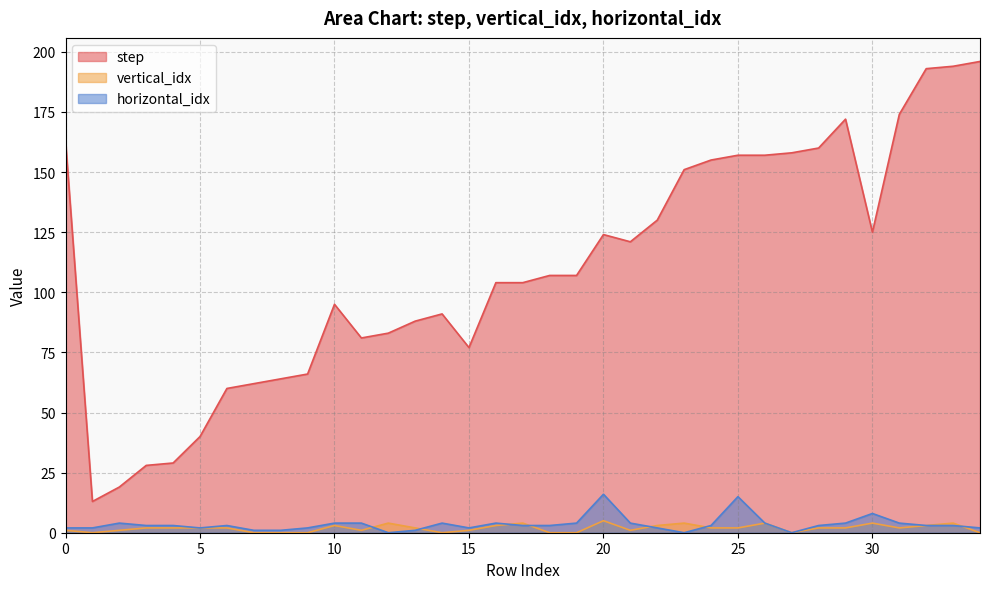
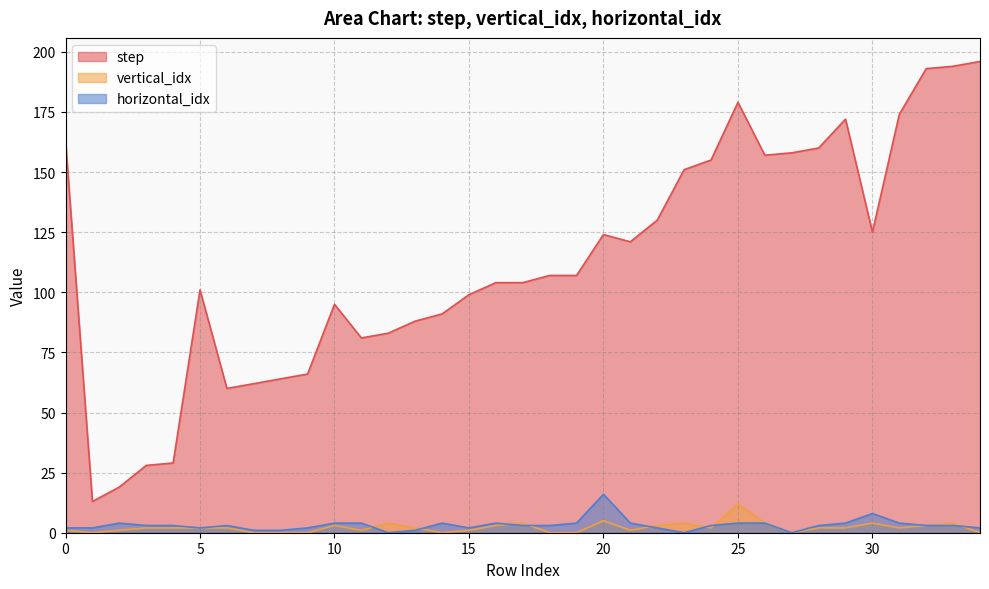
step, 5: 40 -> 101
step, 15: 77 -> 99
step, 25: 157 -> 179
vertical_idx, 25: 2 -> 12
horizontal_idx, 25: 15 -> 4
